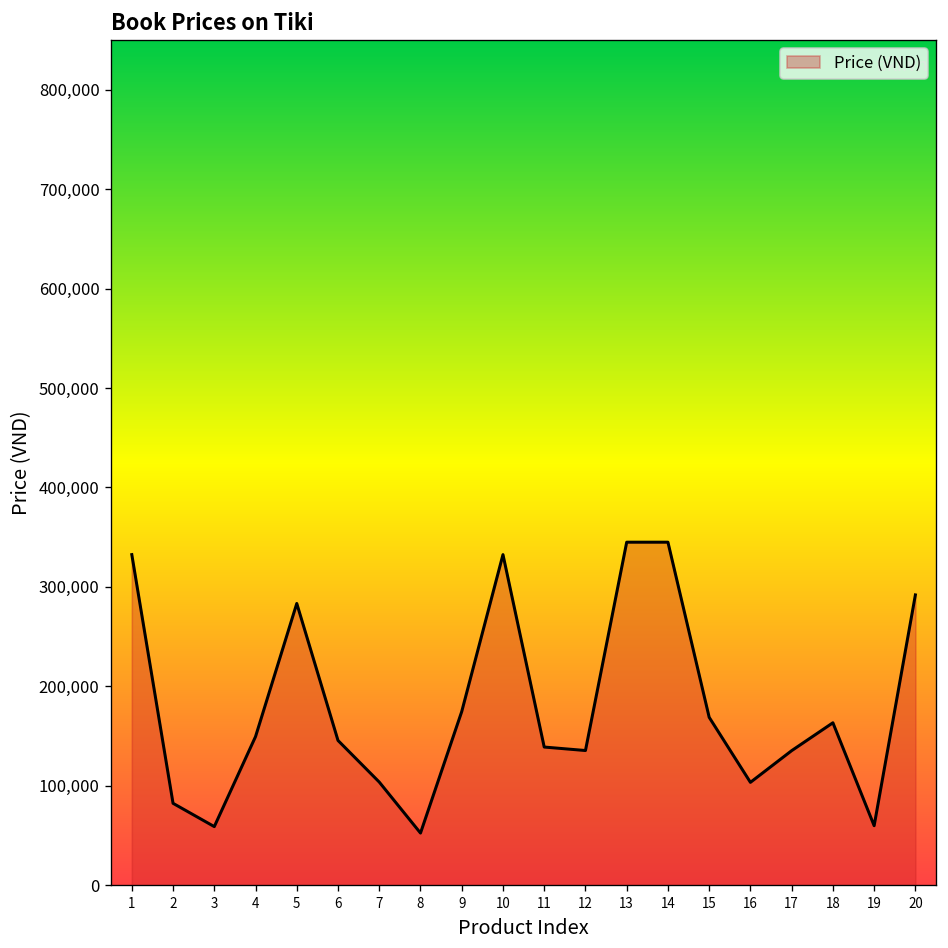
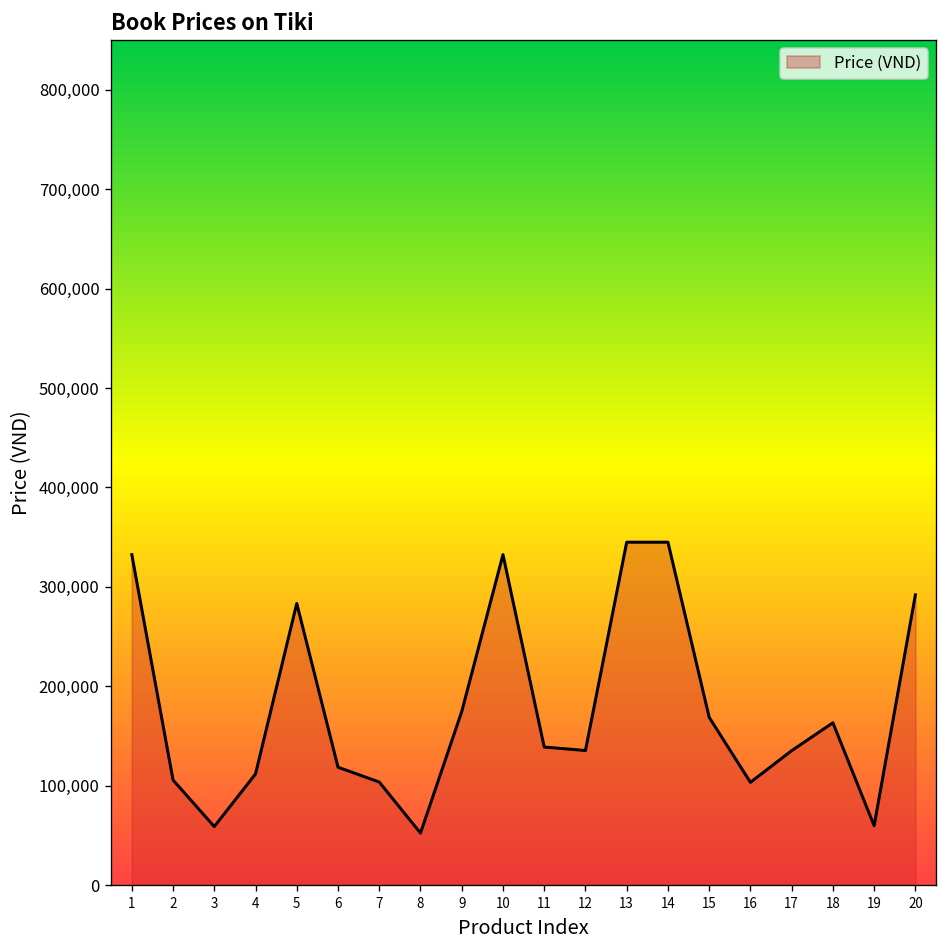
2: 80,000 -> 110,000
4: 150,000 -> 110,000
6: 150,000 -> 120,000
